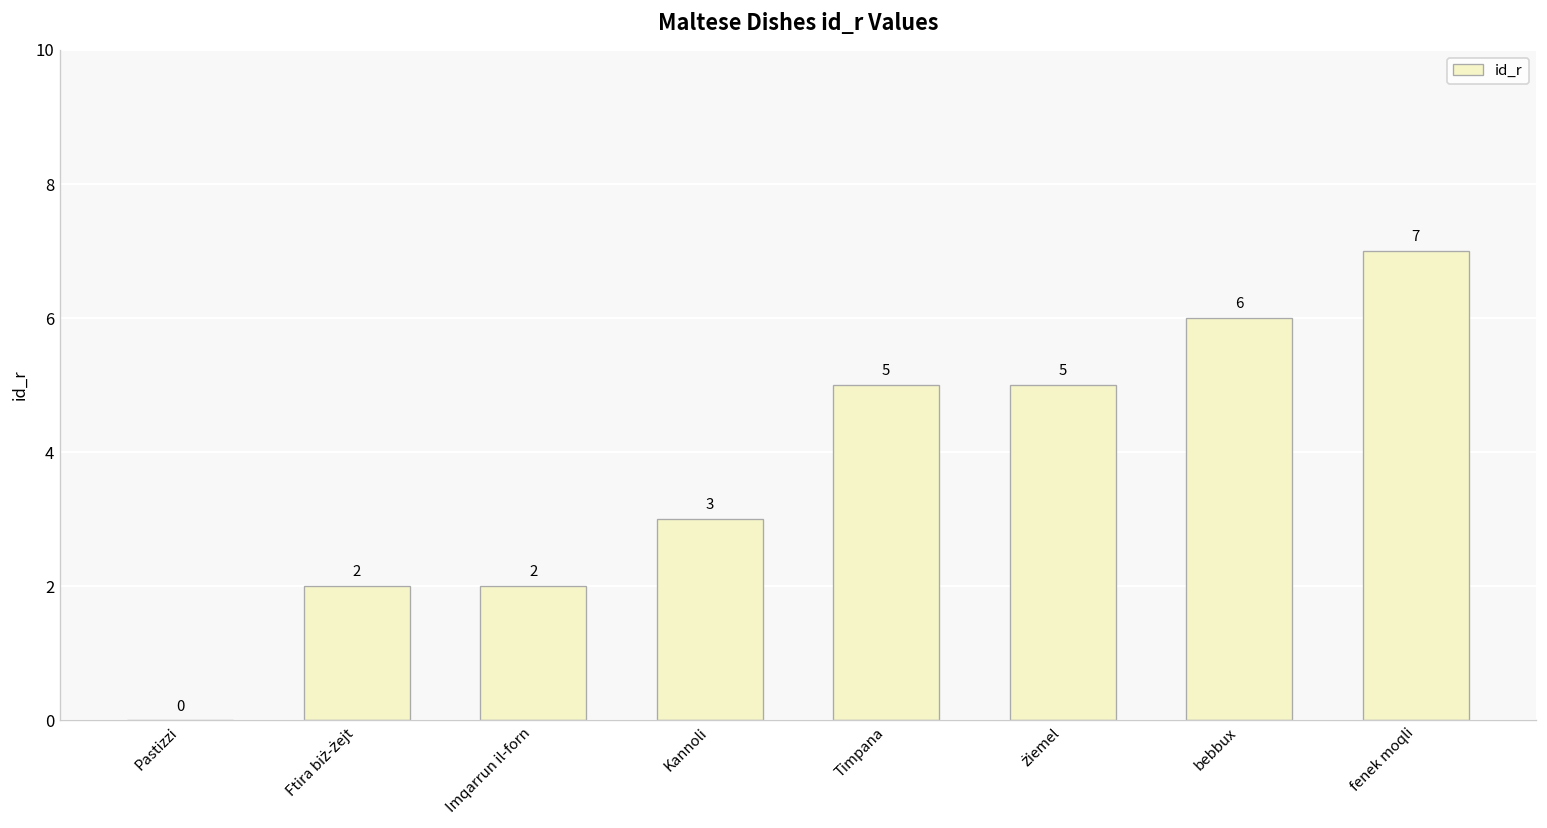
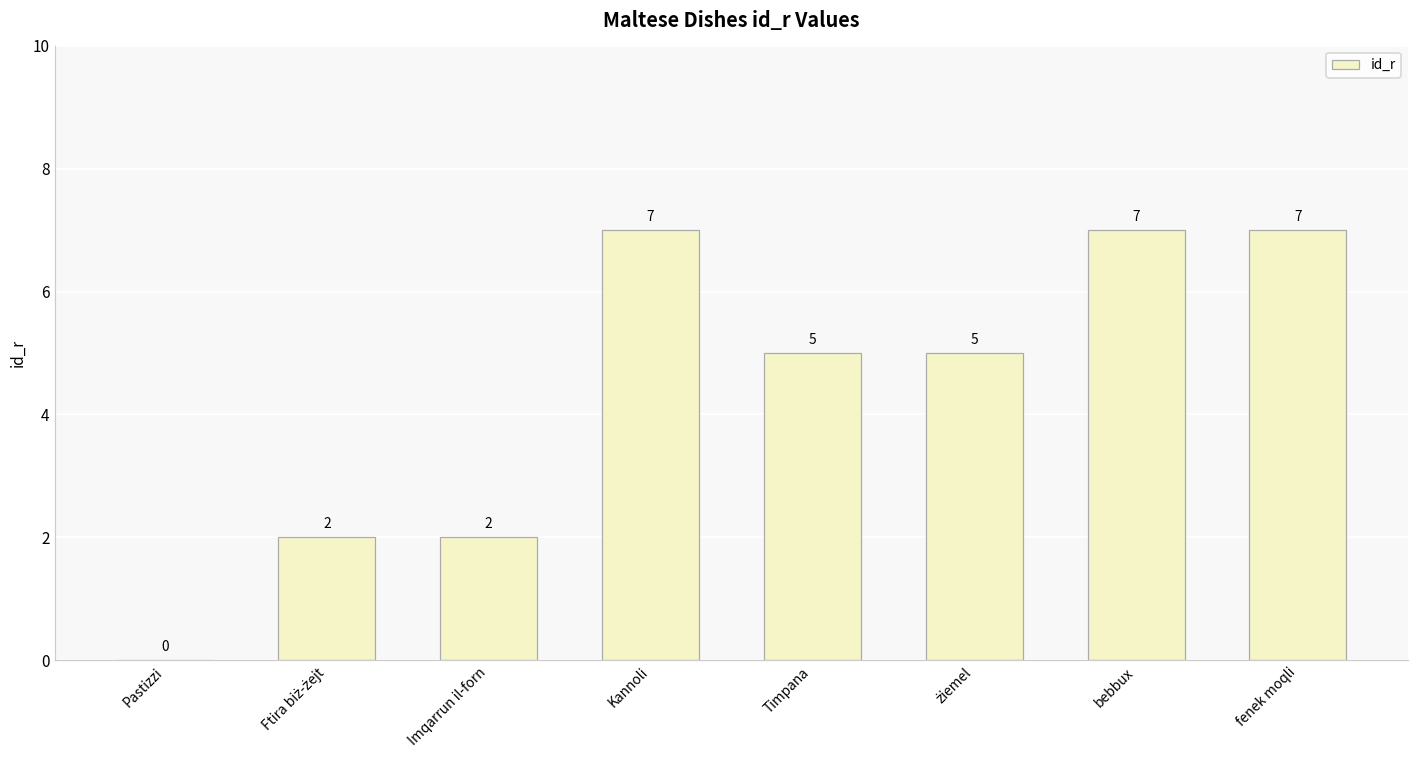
Kannoli: 3 -> 7
bebbux: 6 -> 7
